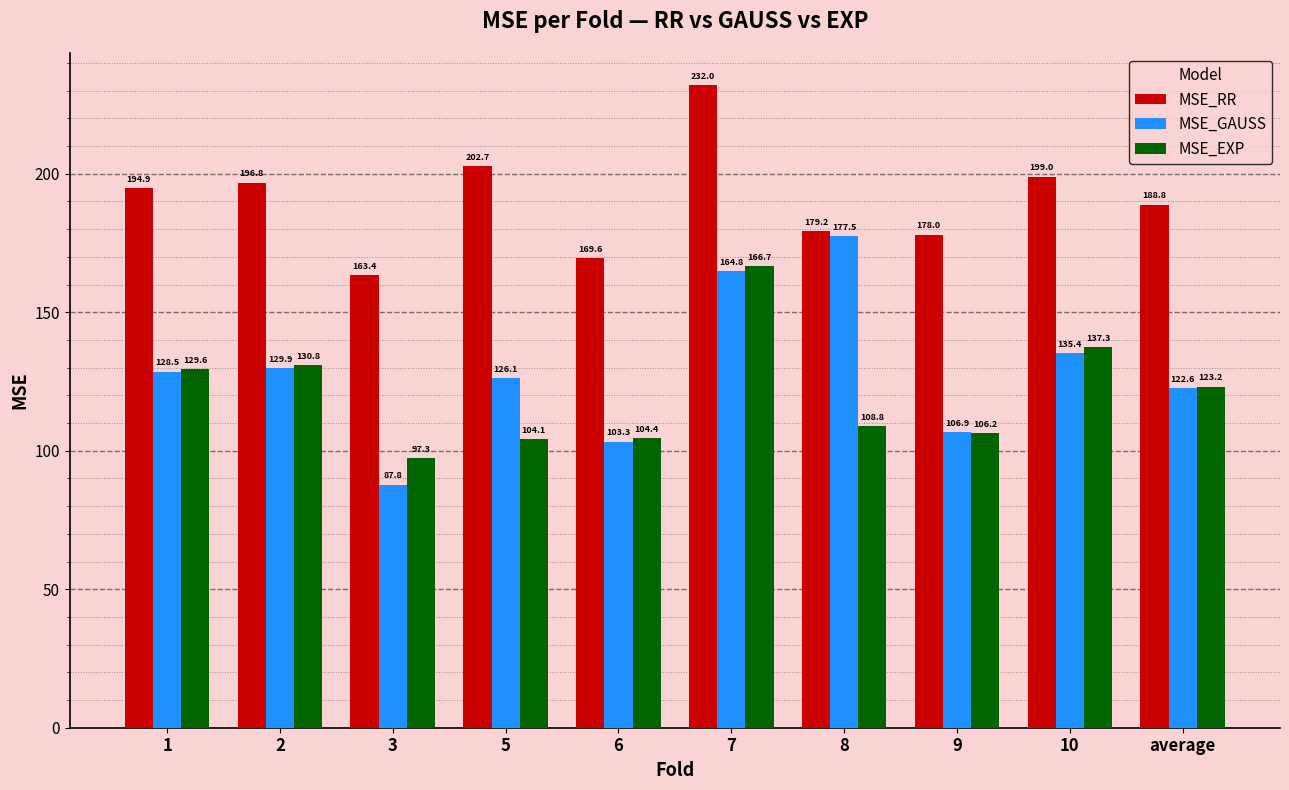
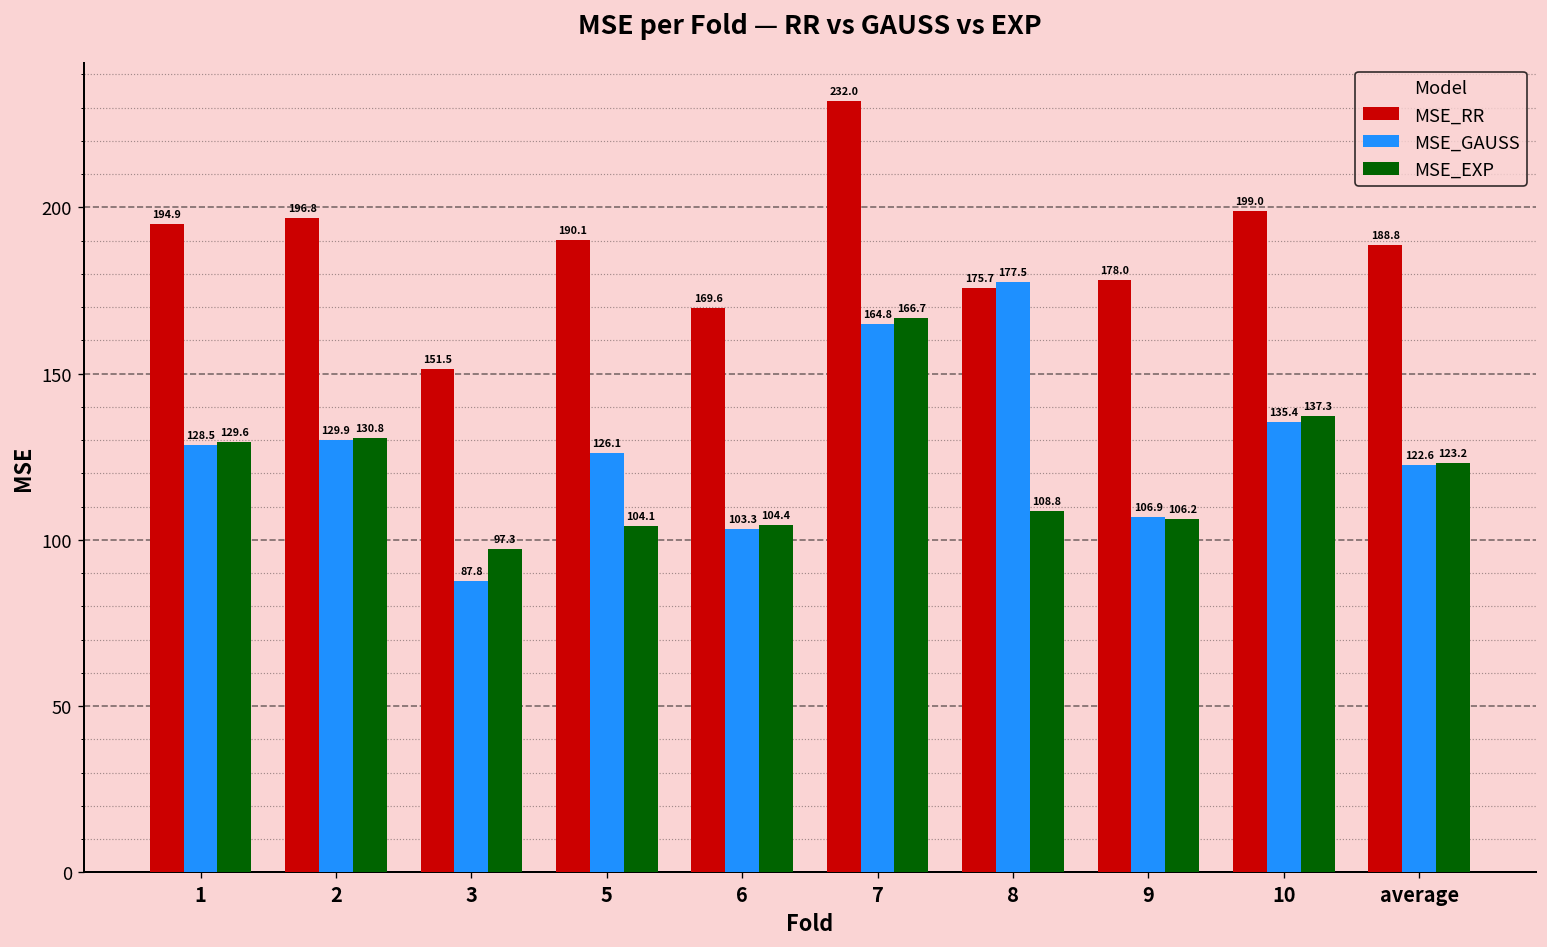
MSE_RR, 3: 163.4 -> 151.5
MSE_RR, 5: 202.7 -> 190.1
MSE_RR, 8: 179.2 -> 175.7
